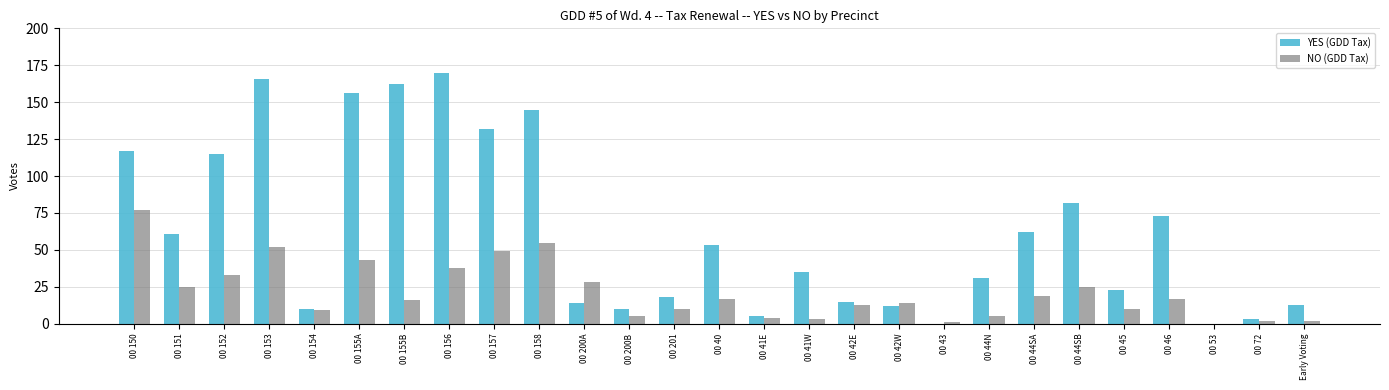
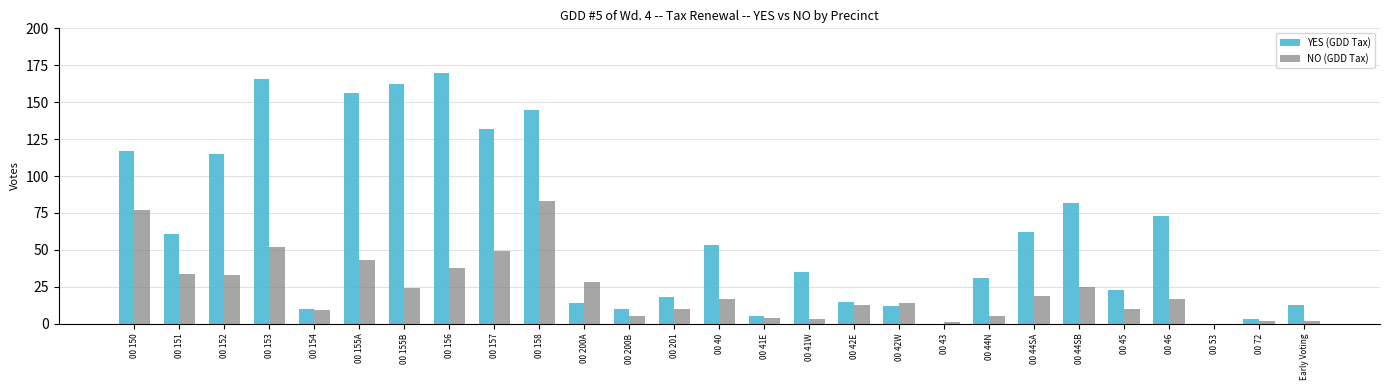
NO (GDD Tax), 00 151: 25 -> 34
NO (GDD Tax), 00 155B: 16 -> 24
NO (GDD Tax), 00 158: 55 -> 83
